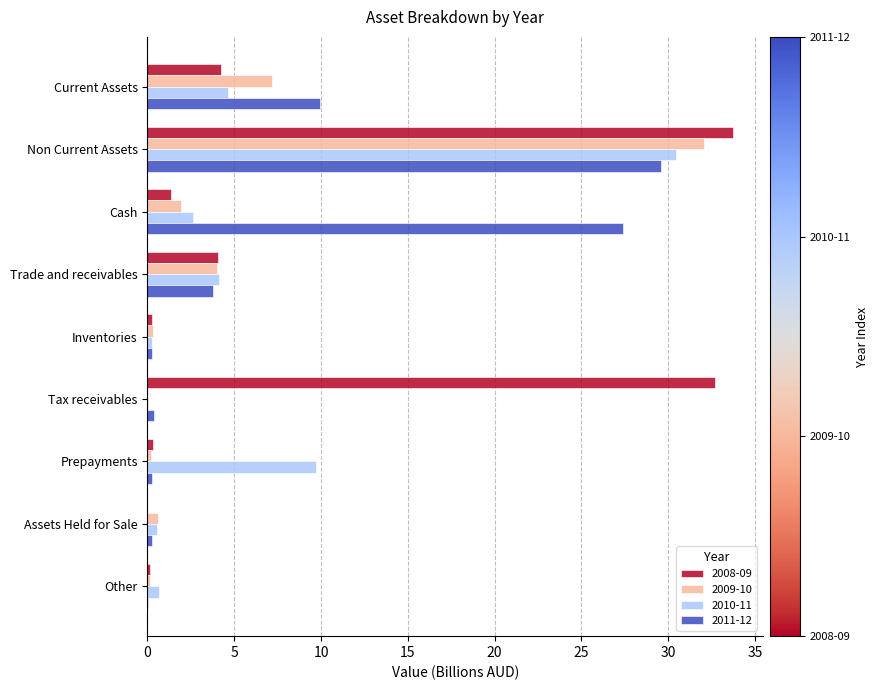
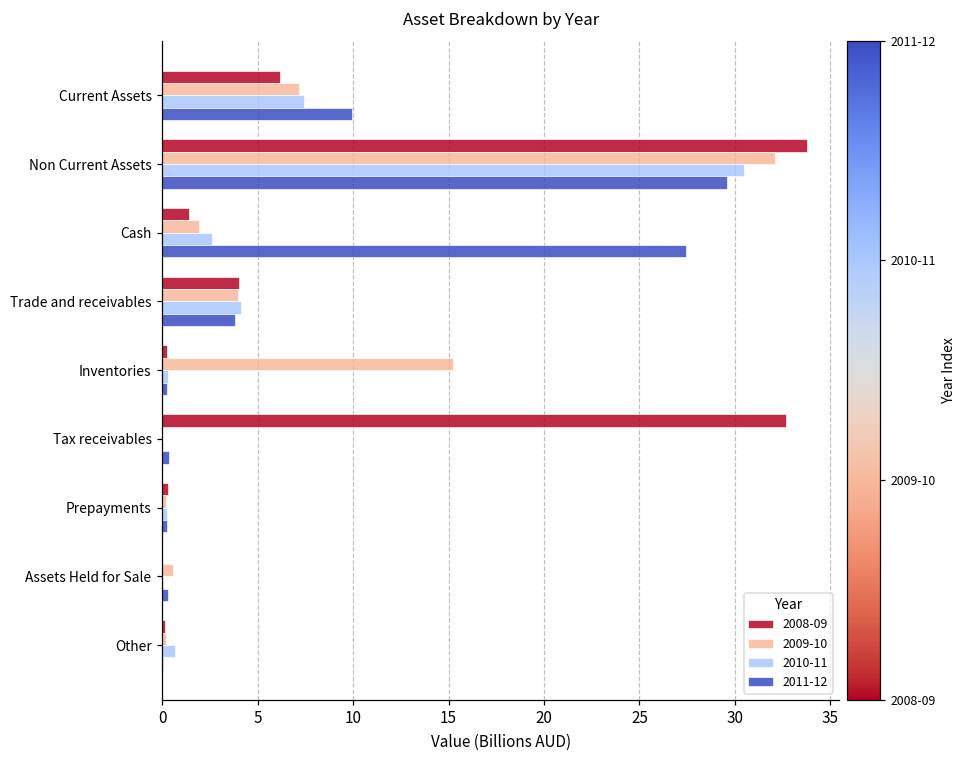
2008-09, Current Assets: 4.2 -> 6.2
2010-11, Current Assets: 4.7 -> 7.5
2009-10, Inventories: 0.3 -> 15.2
2010-11, Prepayments: 9.7 -> 0.3
2010-11, Assets Held for Sale: 0.5 -> 0.0
